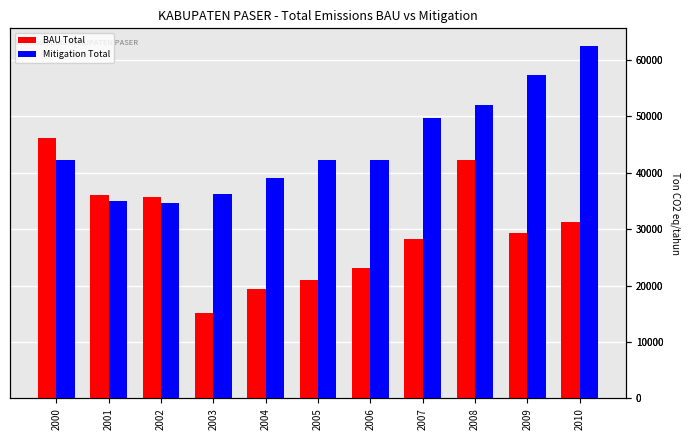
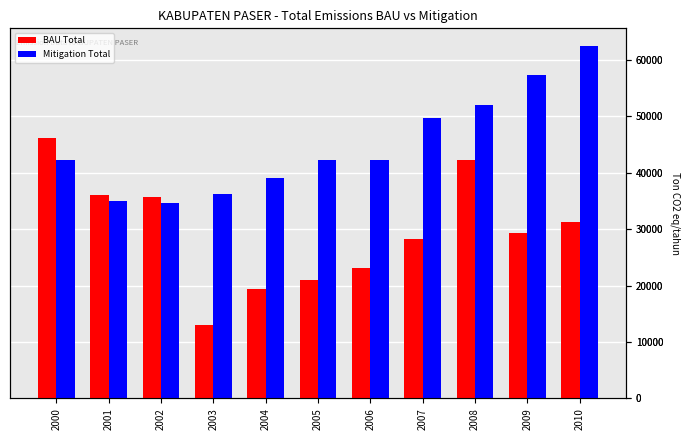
BAU Total, 2003: 15000 -> 13000
